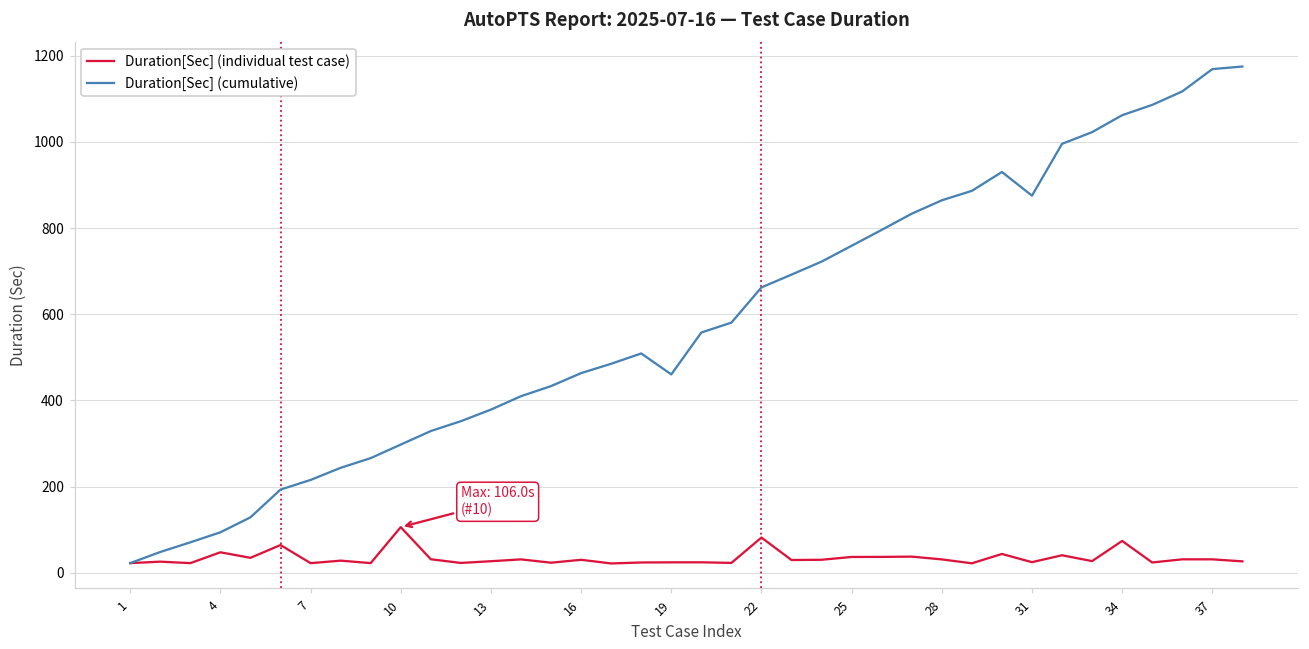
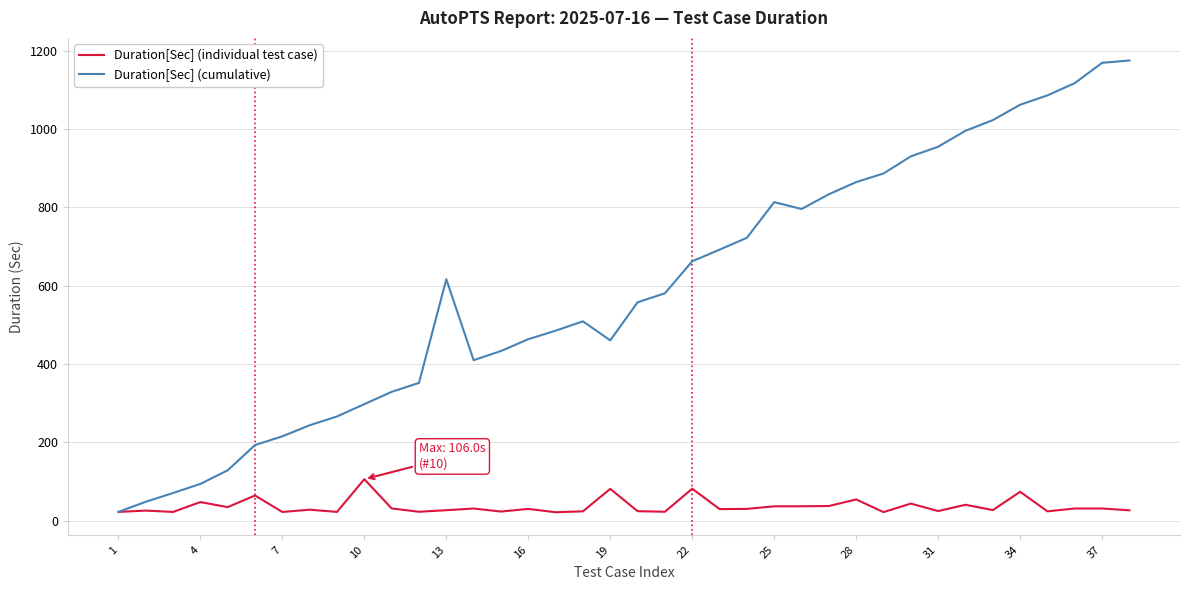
Duration[Sec] (cumulative), 13: 380 -> 620
Duration[Sec] (individual test case), 19: 20 -> 80
Duration[Sec] (cumulative), 25: 760 -> 810
Duration[Sec] (individual test case), 28: 30 -> 50
Duration[Sec] (cumulative), 31: 880 -> 950
